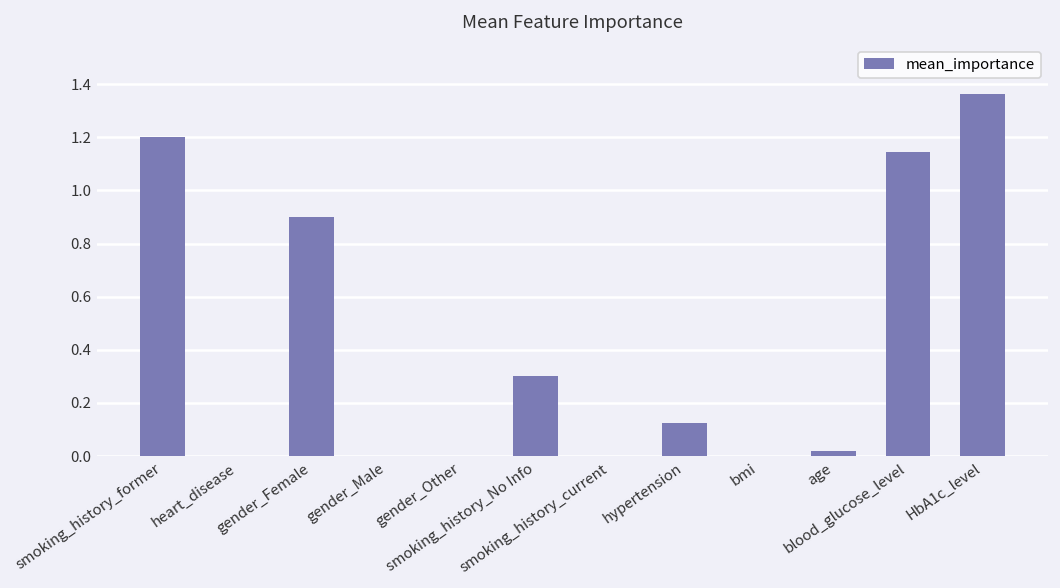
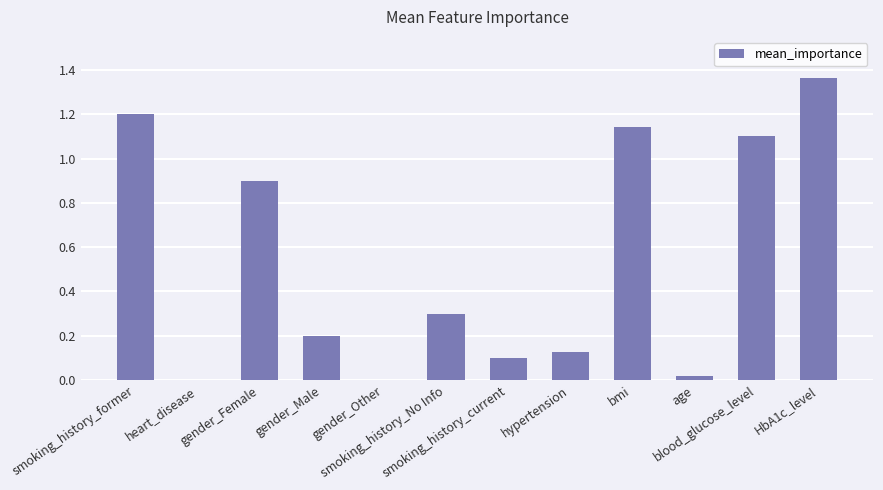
gender_Male: 0.0 -> 0.2
smoking_history_current: 0.0 -> 0.1
bmi: 0.00 -> 1.14
blood_glucose_level: 1.14 -> 1.10
